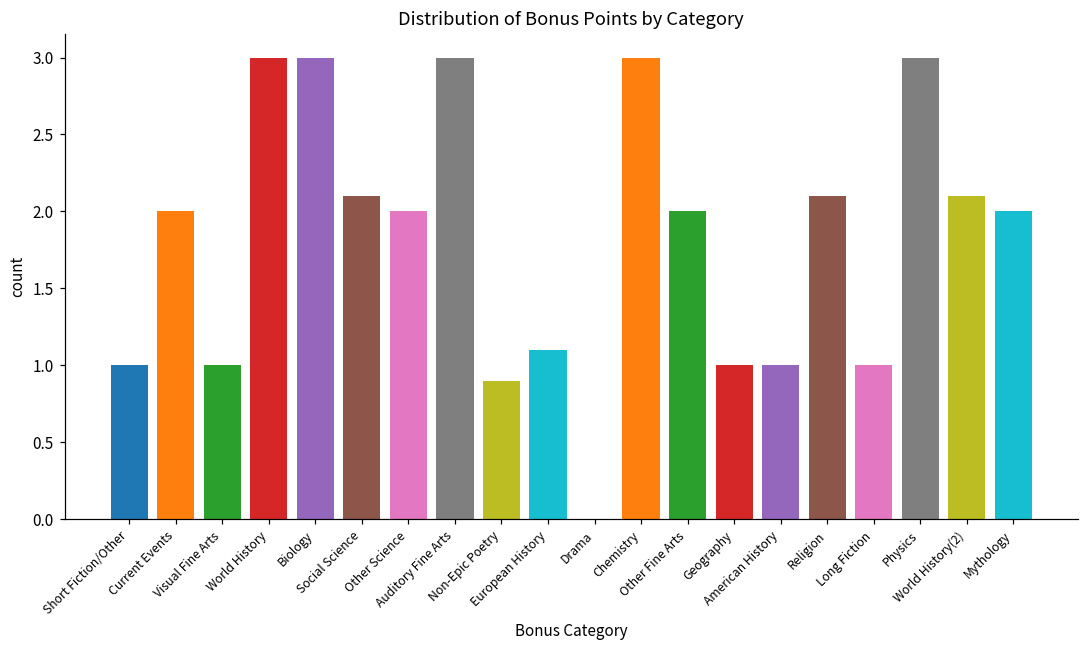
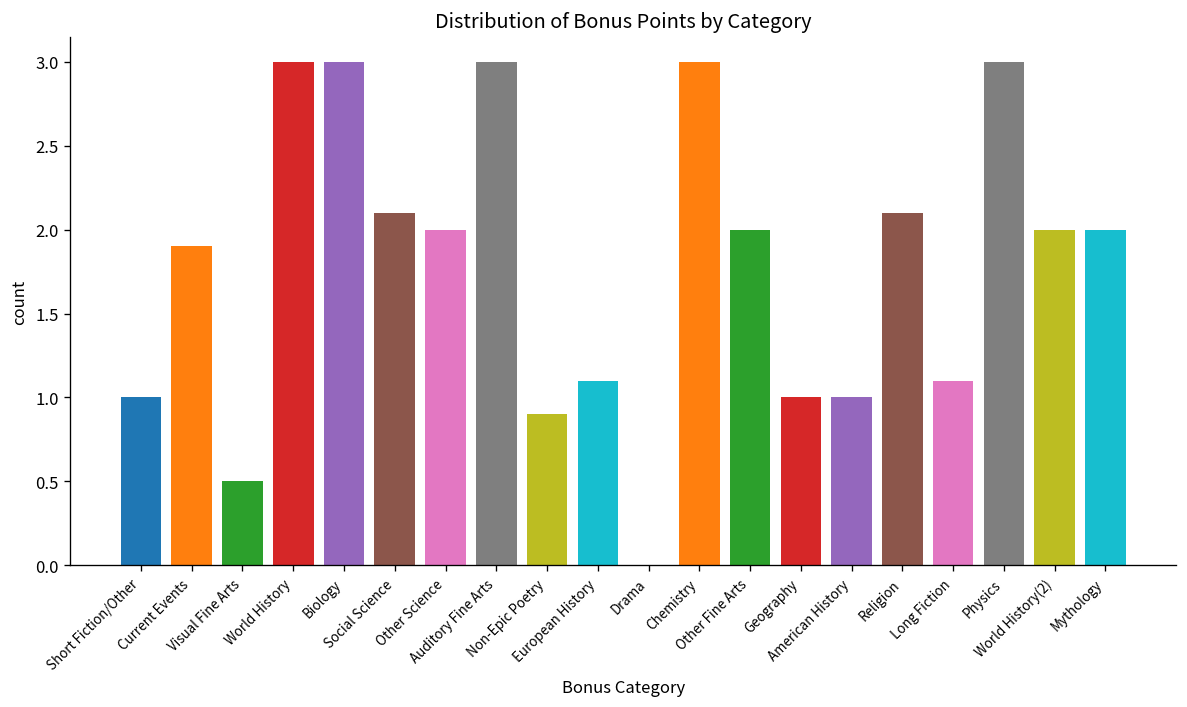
Current Events: 2.0 -> 1.9
Visual Fine Arts: 1.0 -> 0.5
Long Fiction: 1.0 -> 1.1
World History(2): 2.1 -> 2.0
